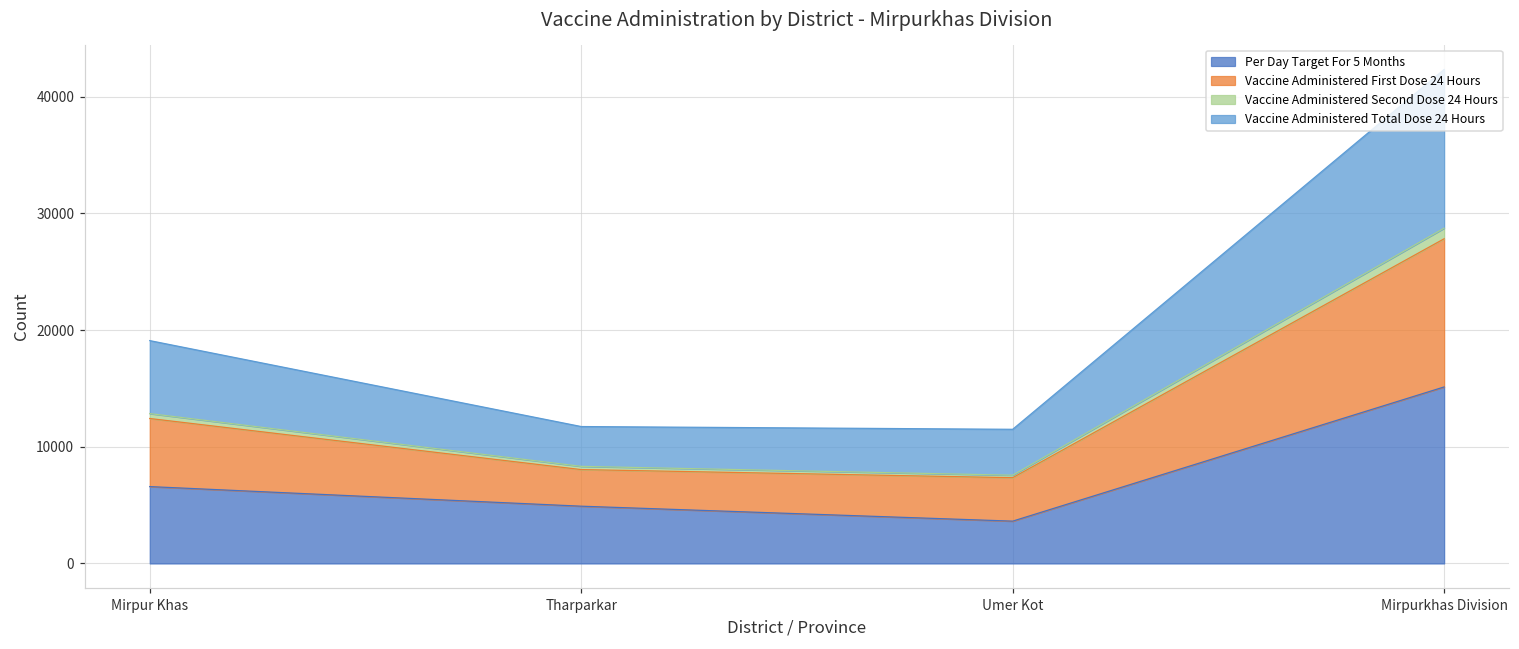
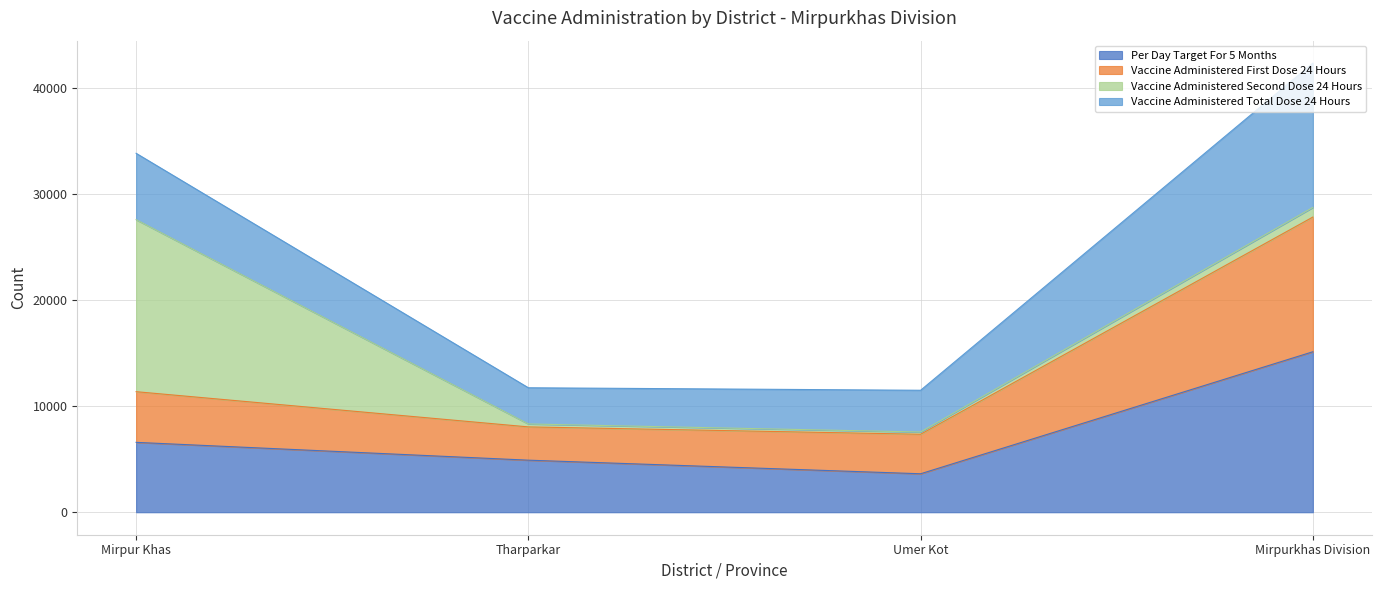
Vaccine Administered First Dose 24 Hours, Mirpur Khas: 5800 -> 4800
Vaccine Administered Second Dose 24 Hours, Mirpur Khas: 400 -> 16200
